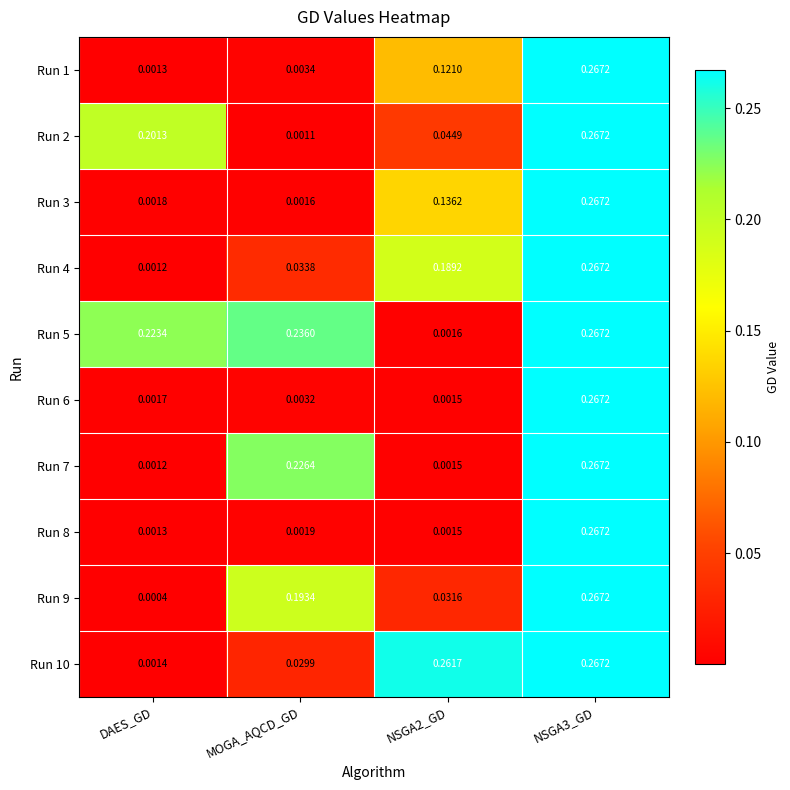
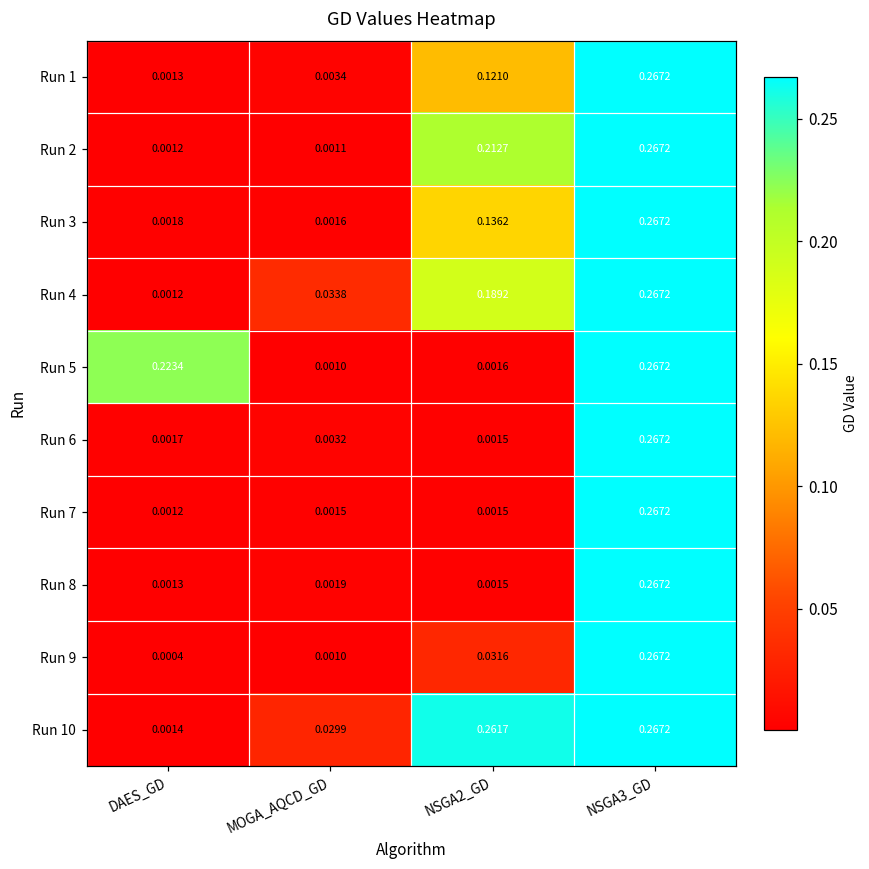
Run 2, DAES_GD: 0.2013 -> 0.0012
Run 2, NSGA2_GD: 0.0449 -> 0.2127
Run 5, MOGA_AQCD_GD: 0.2360 -> 0.0010
Run 7, MOGA_AQCD_GD: 0.2264 -> 0.0015
Run 9, MOGA_AQCD_GD: 0.1934 -> 0.0010
